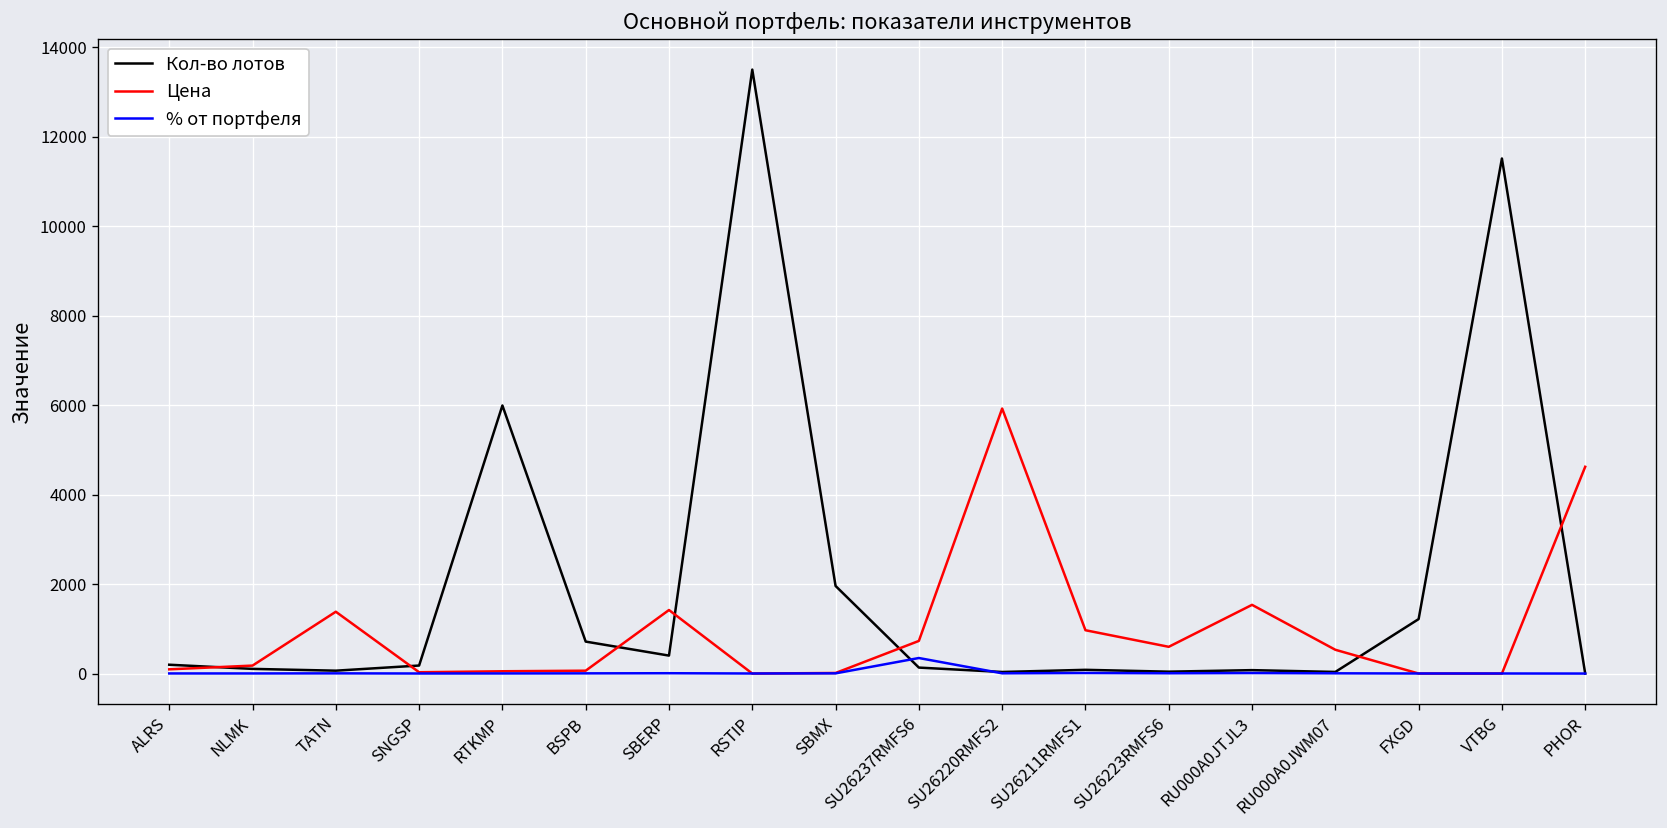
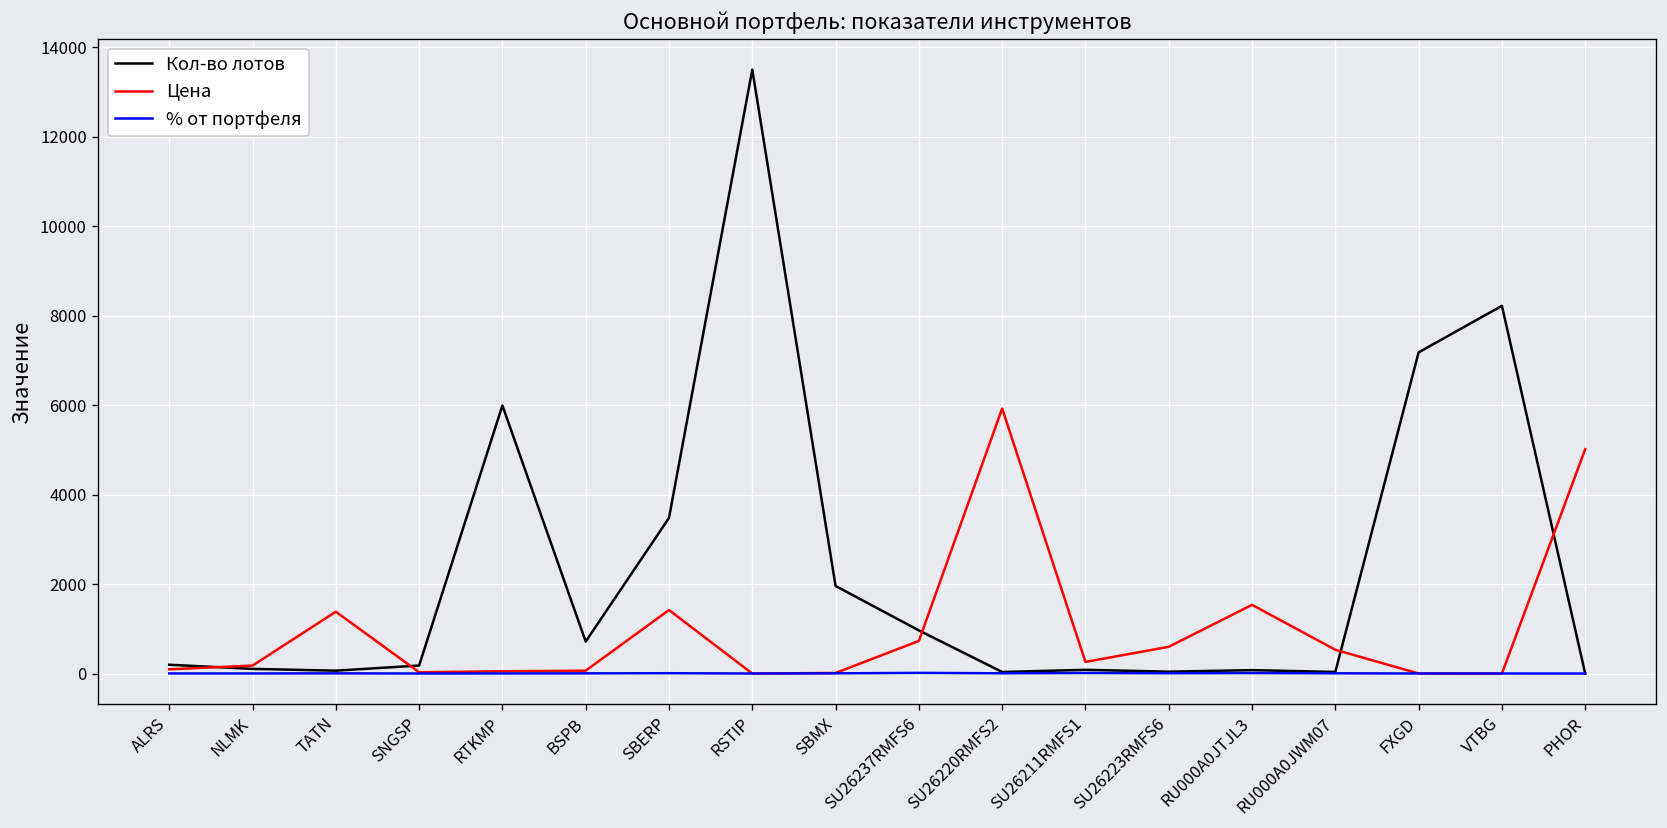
Кол-во лотов, SBERP: 400 -> 3500
Кол-во лотов, SU26237RMFS6: 100 -> 1000
% от портфеля, SU26237RMFS6: 300 -> 0
Цена, SU26211RMFS1: 1000 -> 300
Кол-во лотов, FXGD: 1200 -> 7200
Кол-во лотов, VTBG: 11500 -> 8200
Цена, PHOR: 4600 -> 5000
